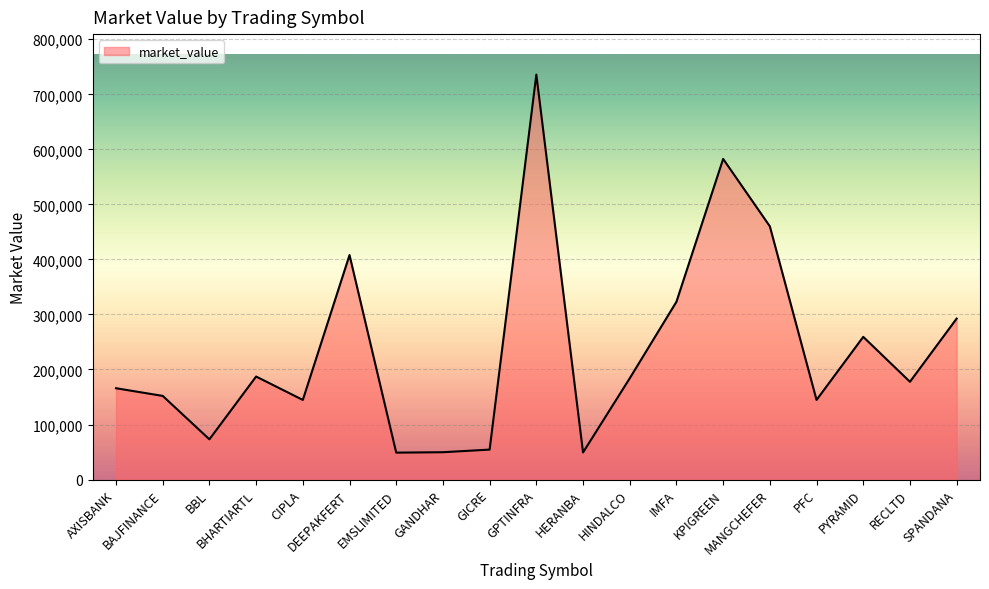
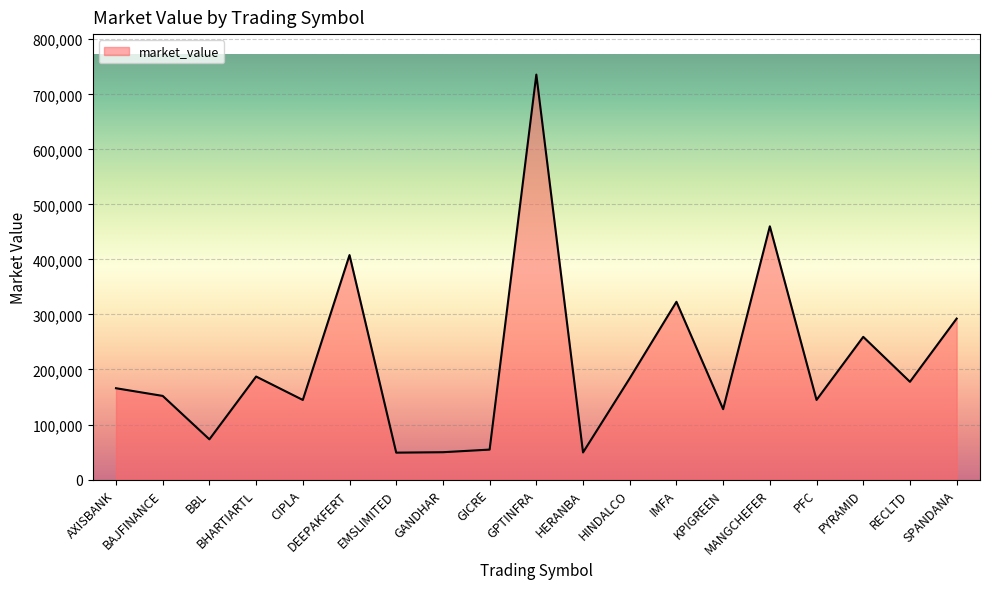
KPIGREEN: 580,000 -> 130,000
